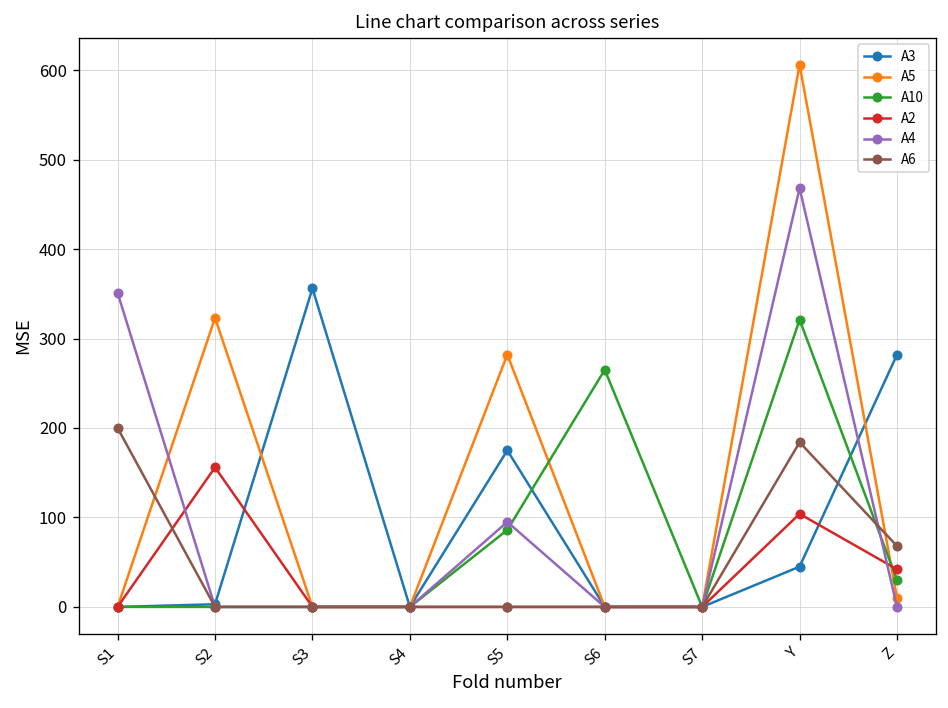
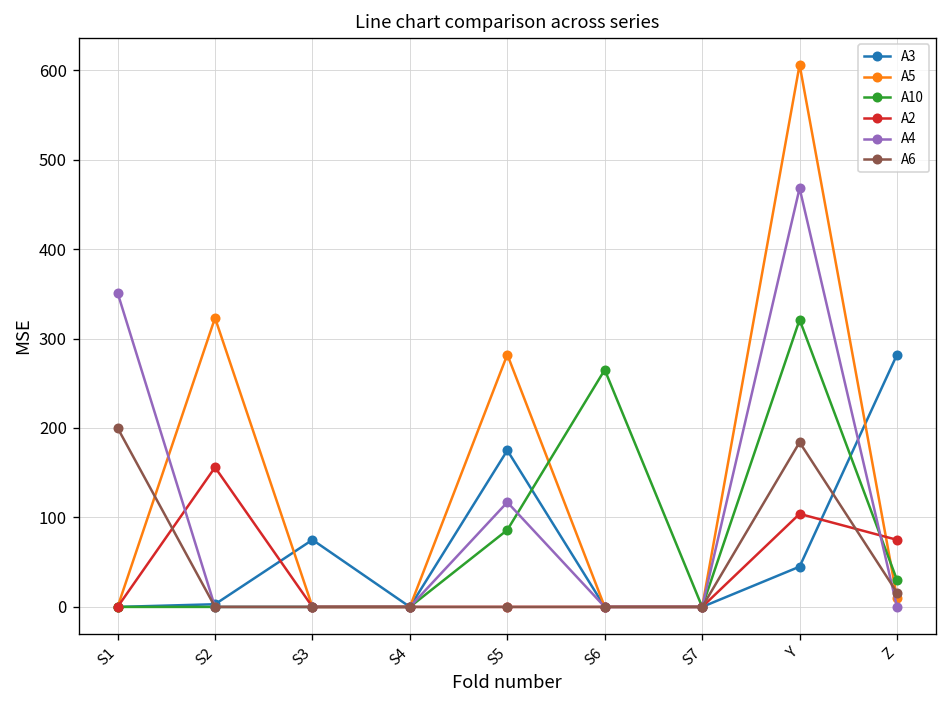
A3, S3: 360 -> 80
A4, S5: 100 -> 120
A2, Z: 40 -> 80
A6, Z: 70 -> 20
